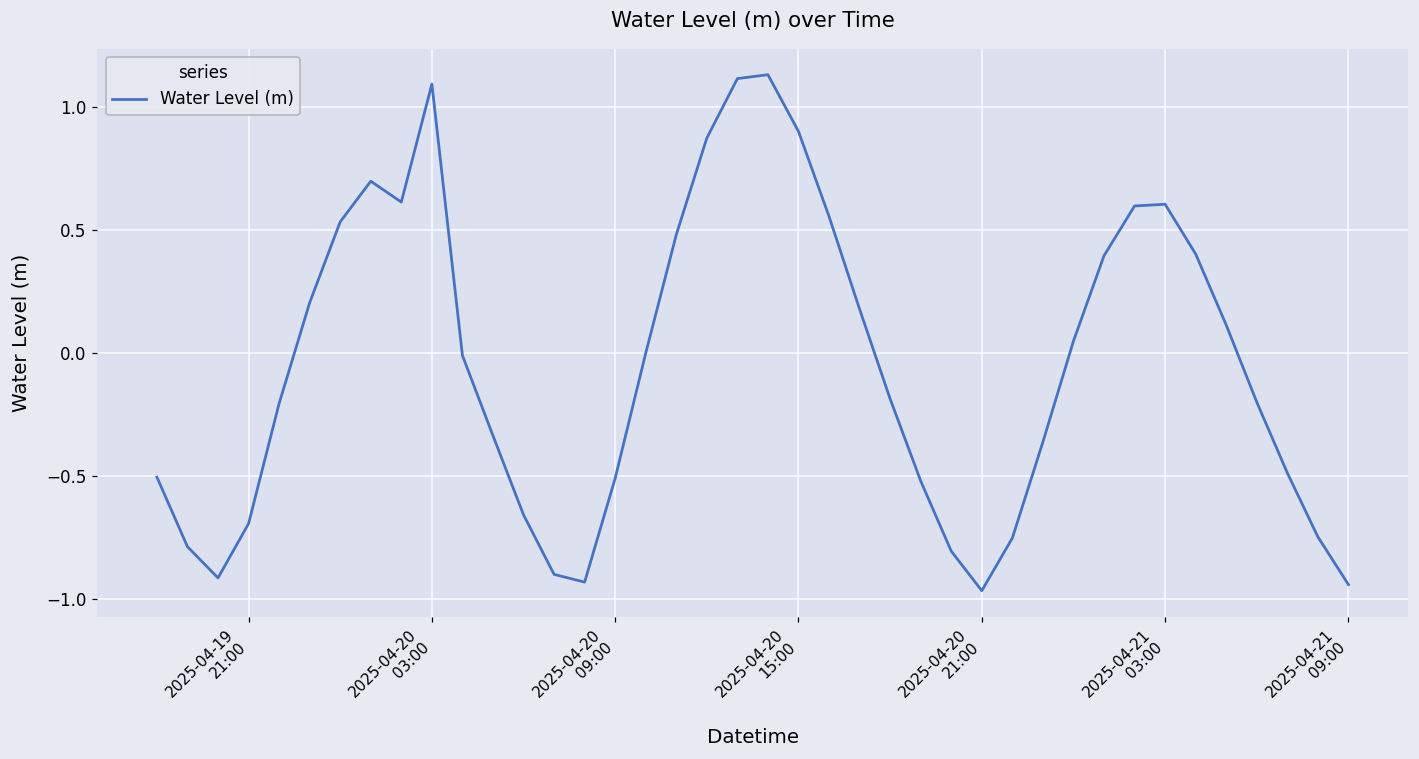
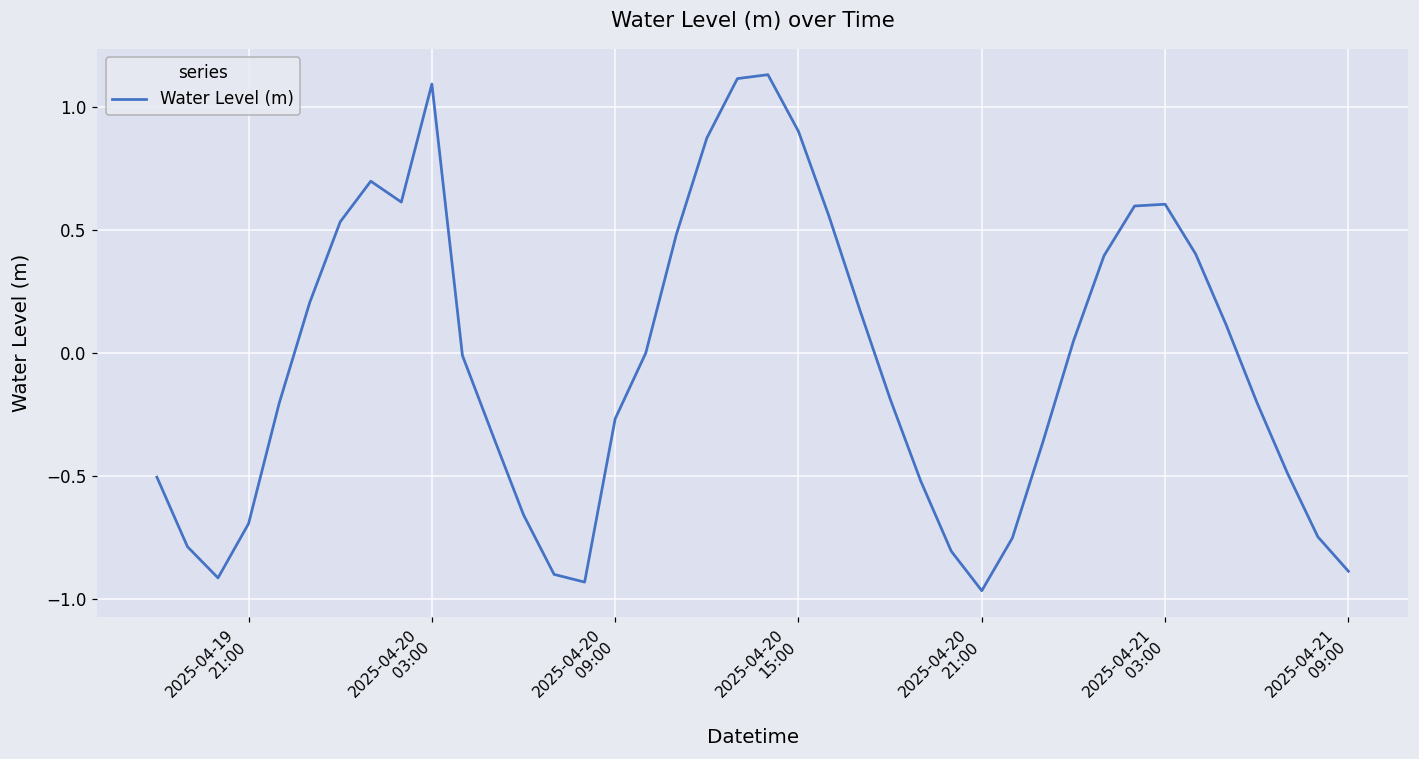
2025-04-20 09:00: -0.51 -> -0.27
2025-04-21 09:00: -0.94 -> -0.89
